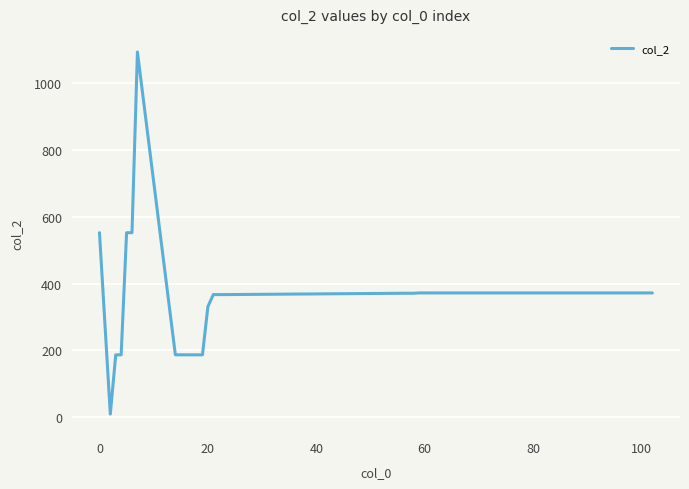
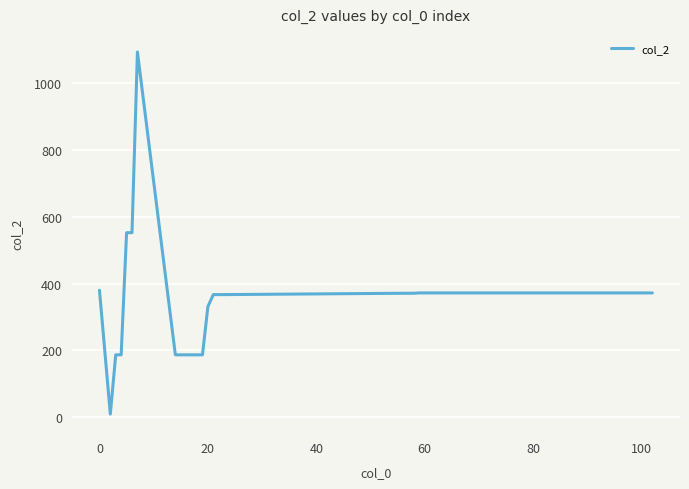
0: 550 -> 380
